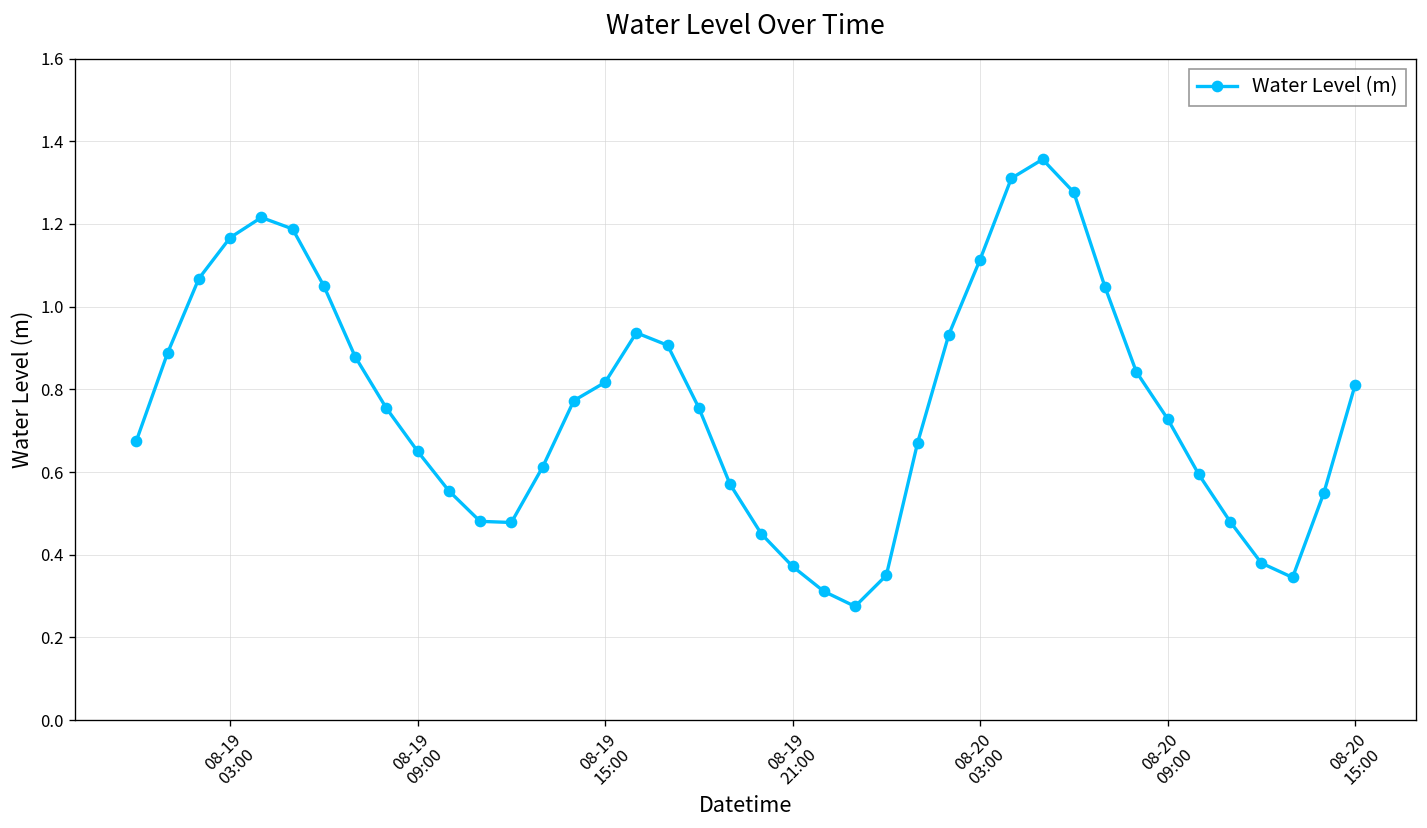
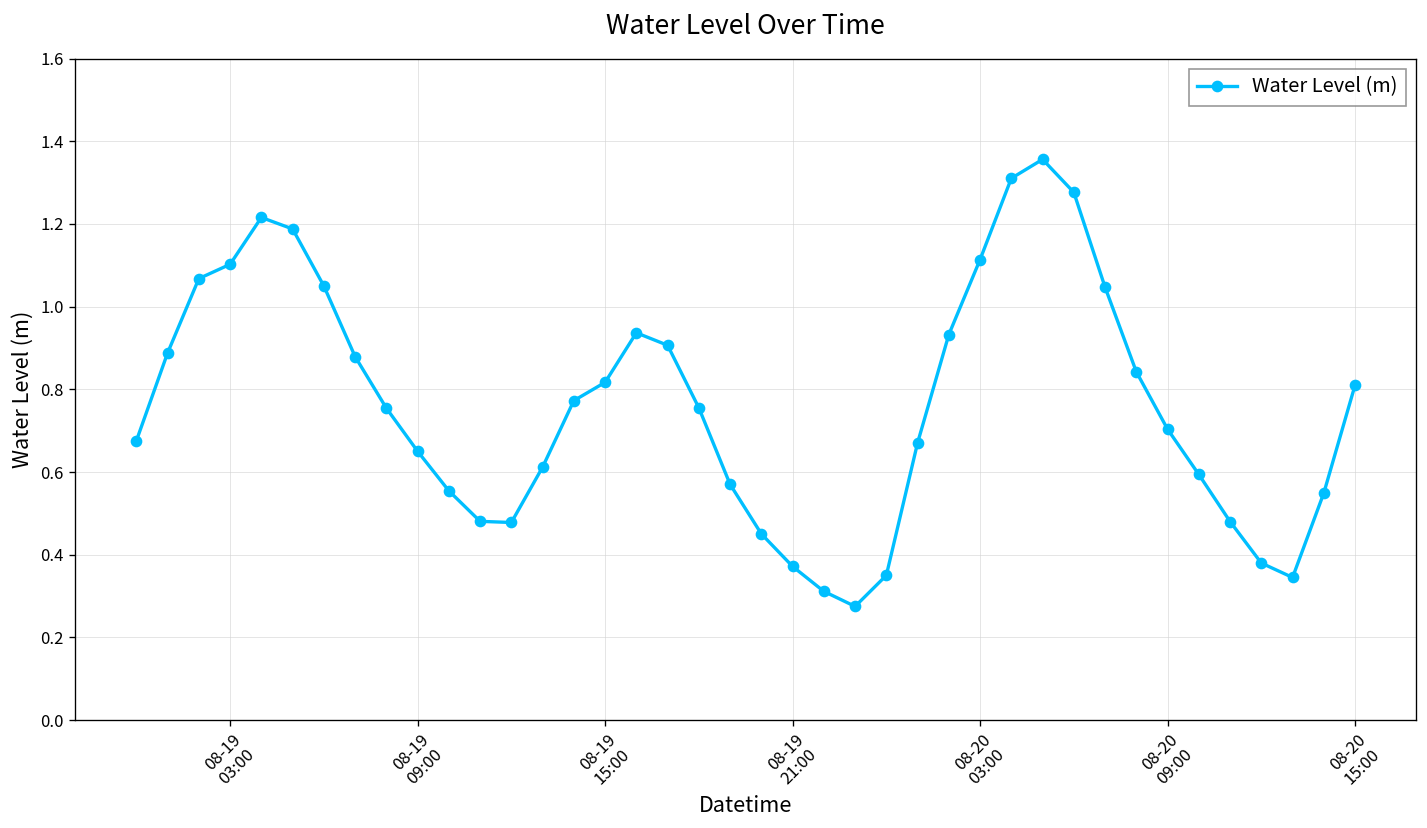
08-19 03:00: 1.17 -> 1.10
08-20 09:00: 0.73 -> 0.70
